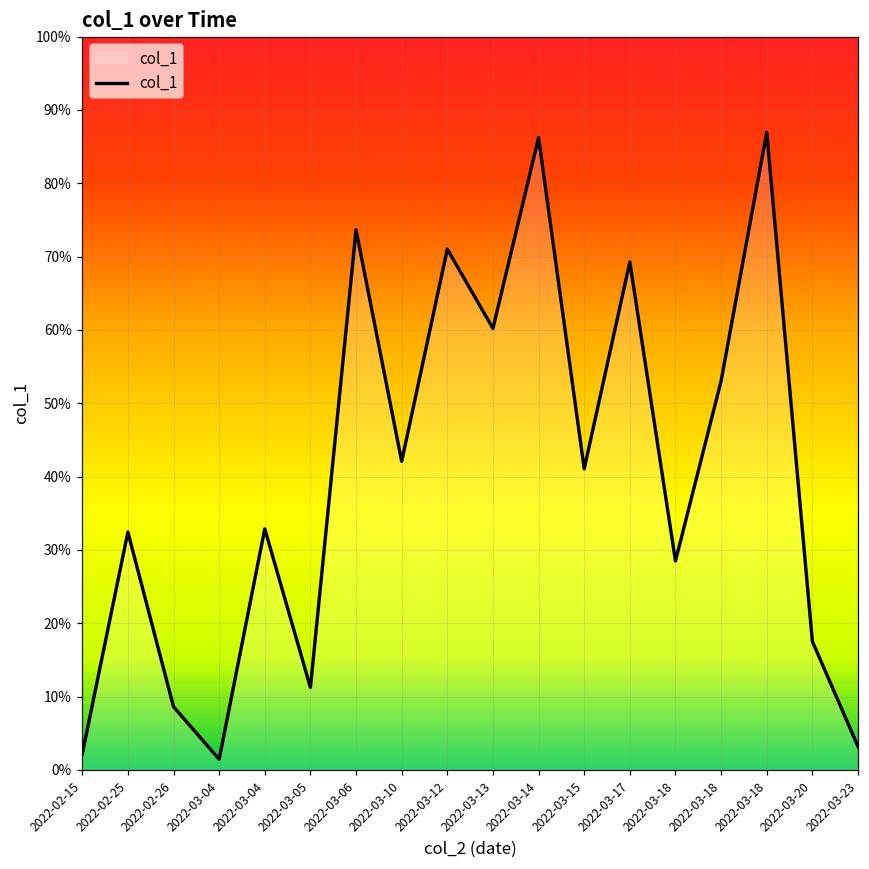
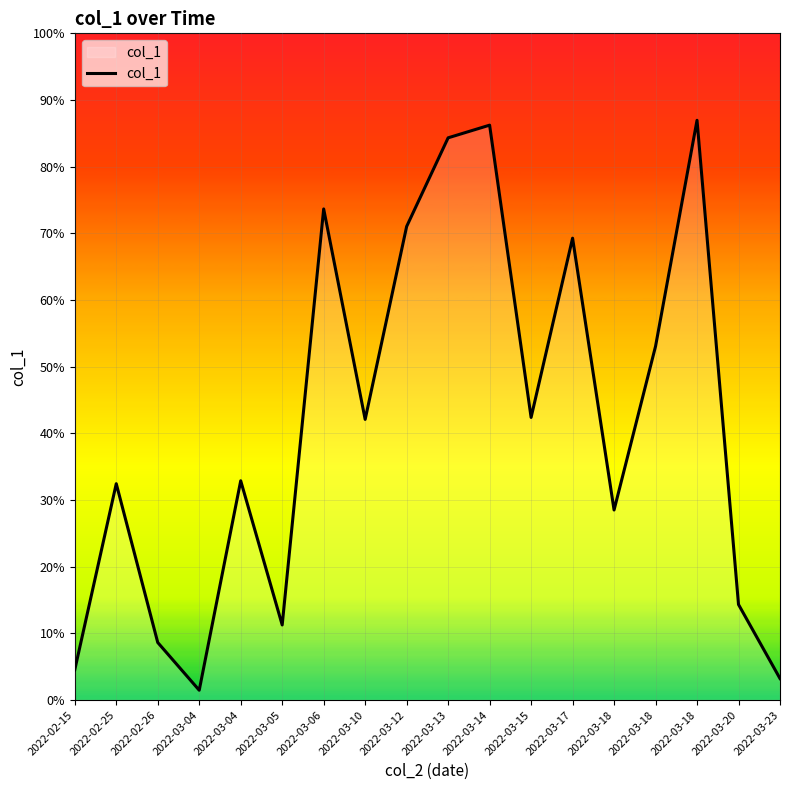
2022-02-15: 2% -> 5%
2022-03-13: 60% -> 84%
2022-03-15: 41% -> 42%
2022-03-20: 18% -> 14%
